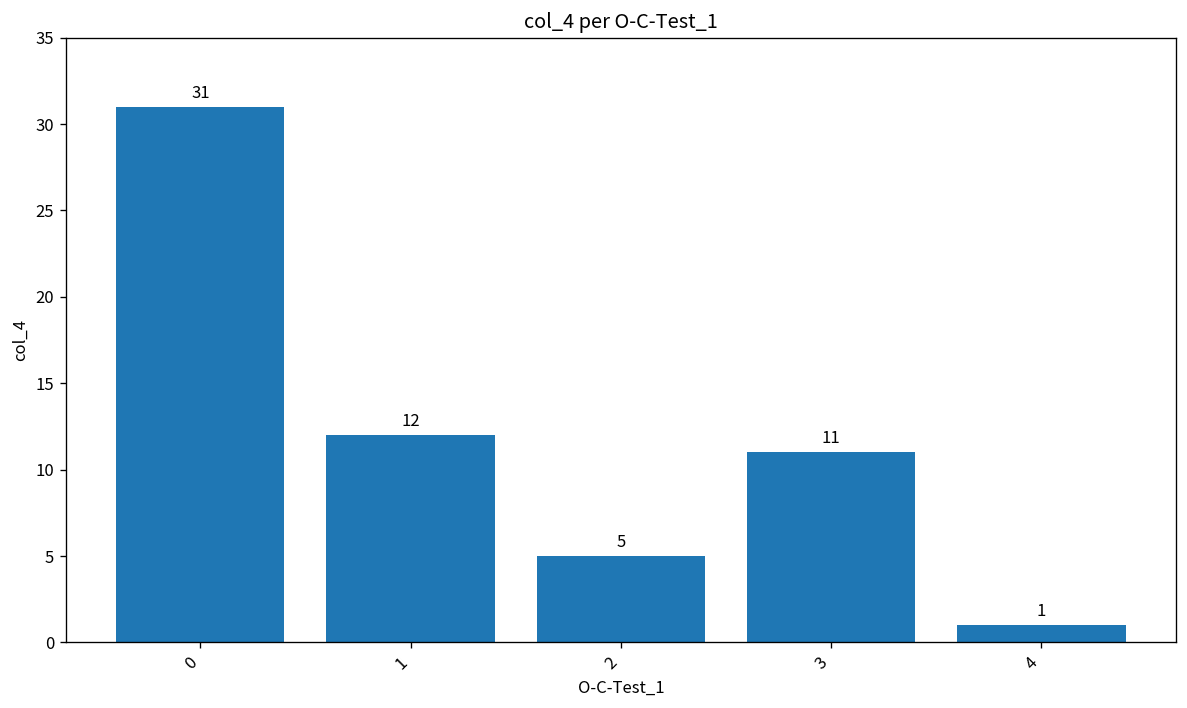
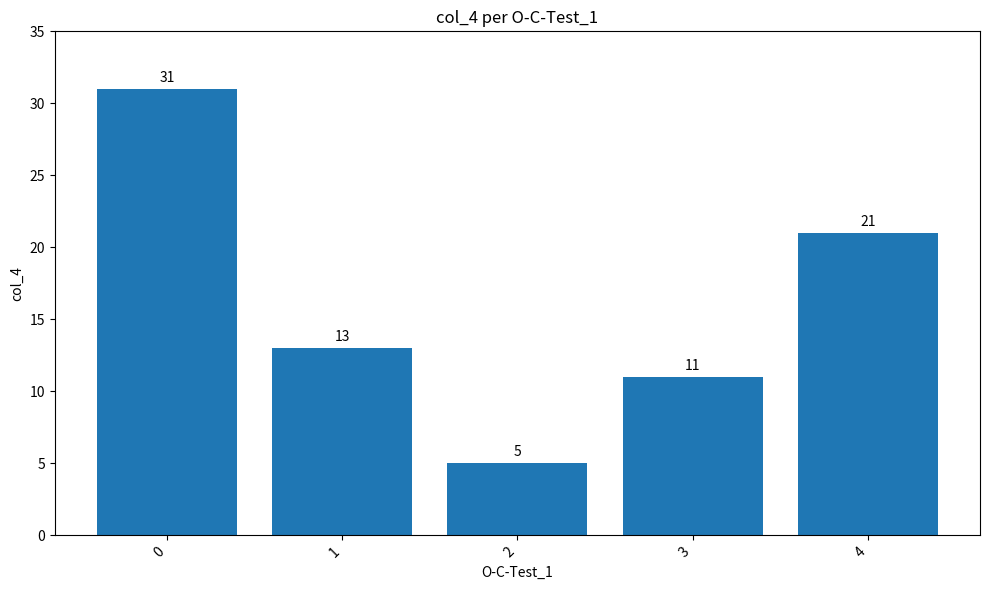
1: 12 -> 13
4: 1 -> 21
